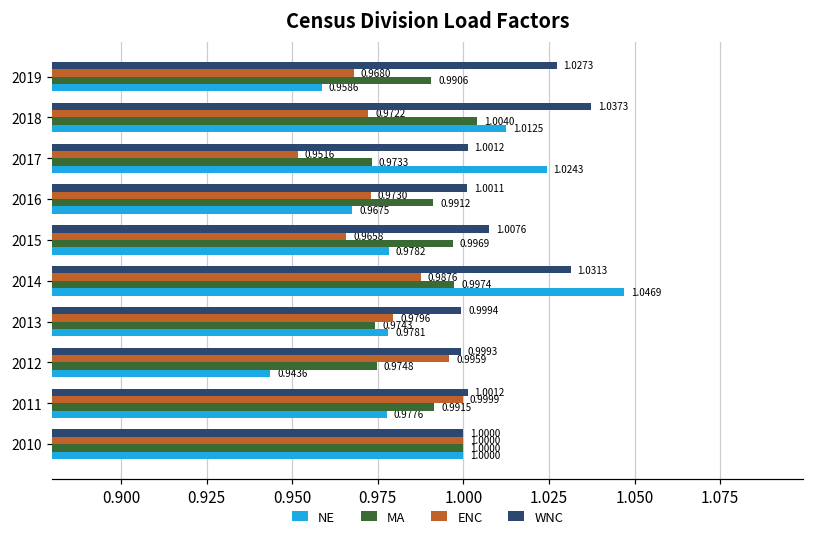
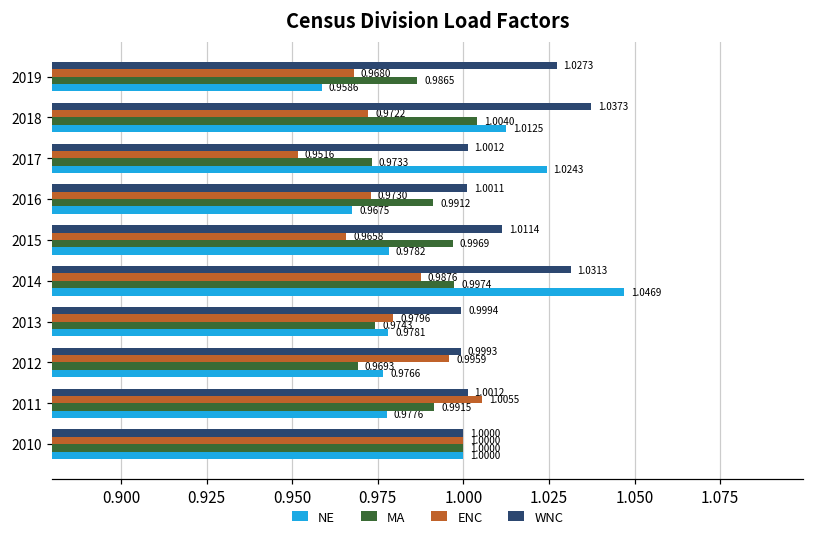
MA, 2019: 0.9906 -> 0.9865
WNC, 2015: 1.0076 -> 1.0114
MA, 2012: 0.9748 -> 0.9693
NE, 2012: 0.9436 -> 0.9766
ENC, 2011: 0.9999 -> 1.0055
